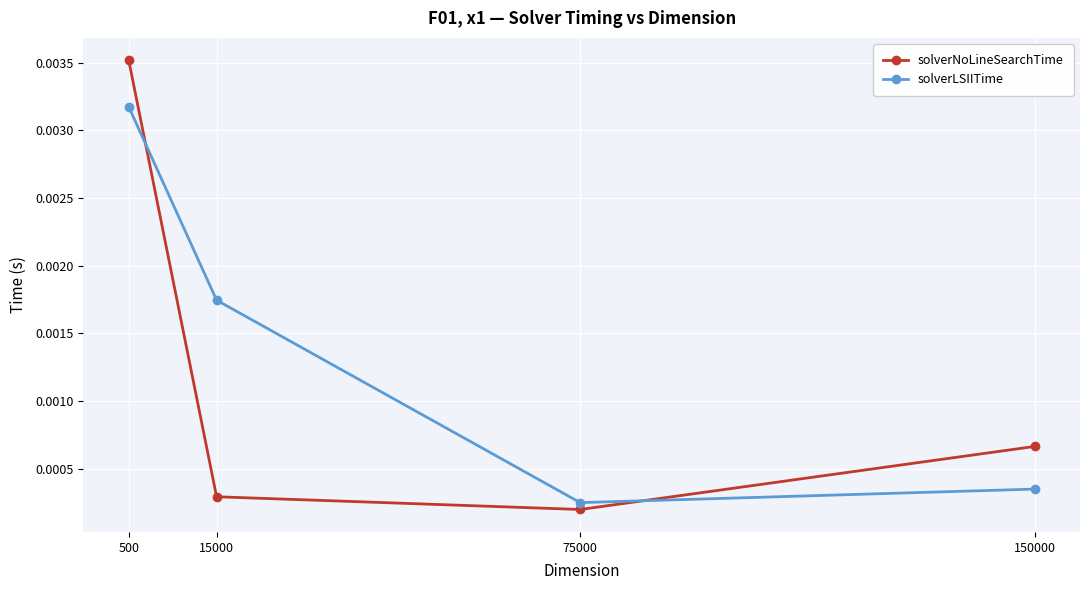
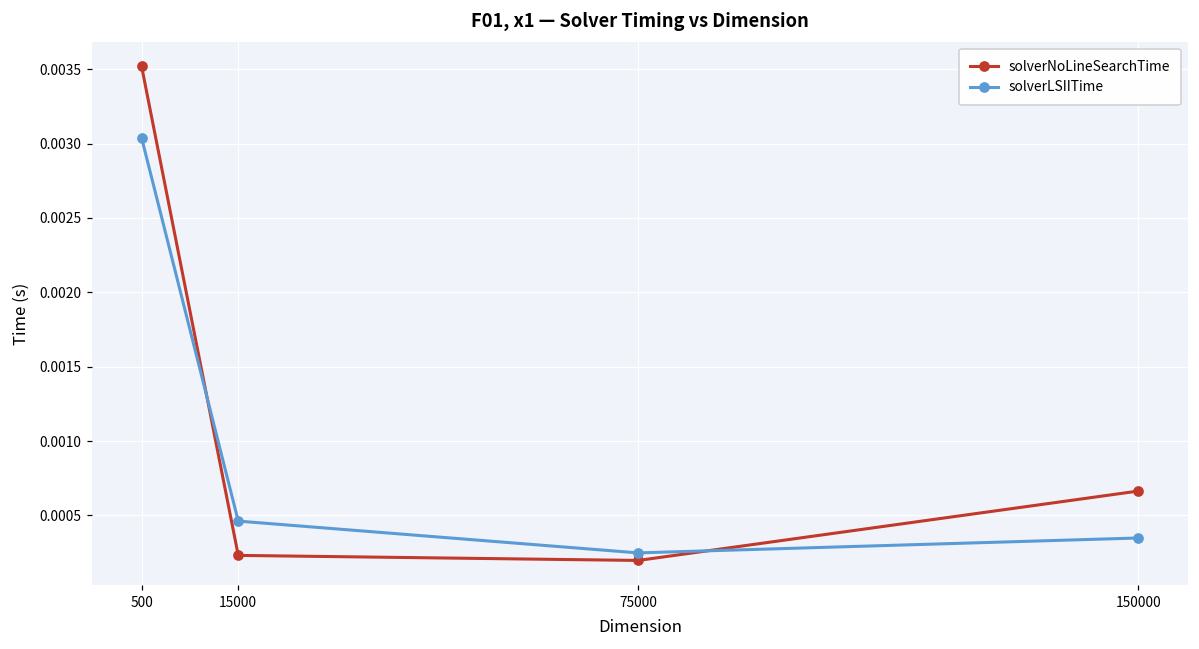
solverLSIITime, 500: 0.00317 -> 0.00304
solverNoLineSearchTime, 15000: 0.00029 -> 0.00023
solverLSIITime, 15000: 0.00175 -> 0.00046
